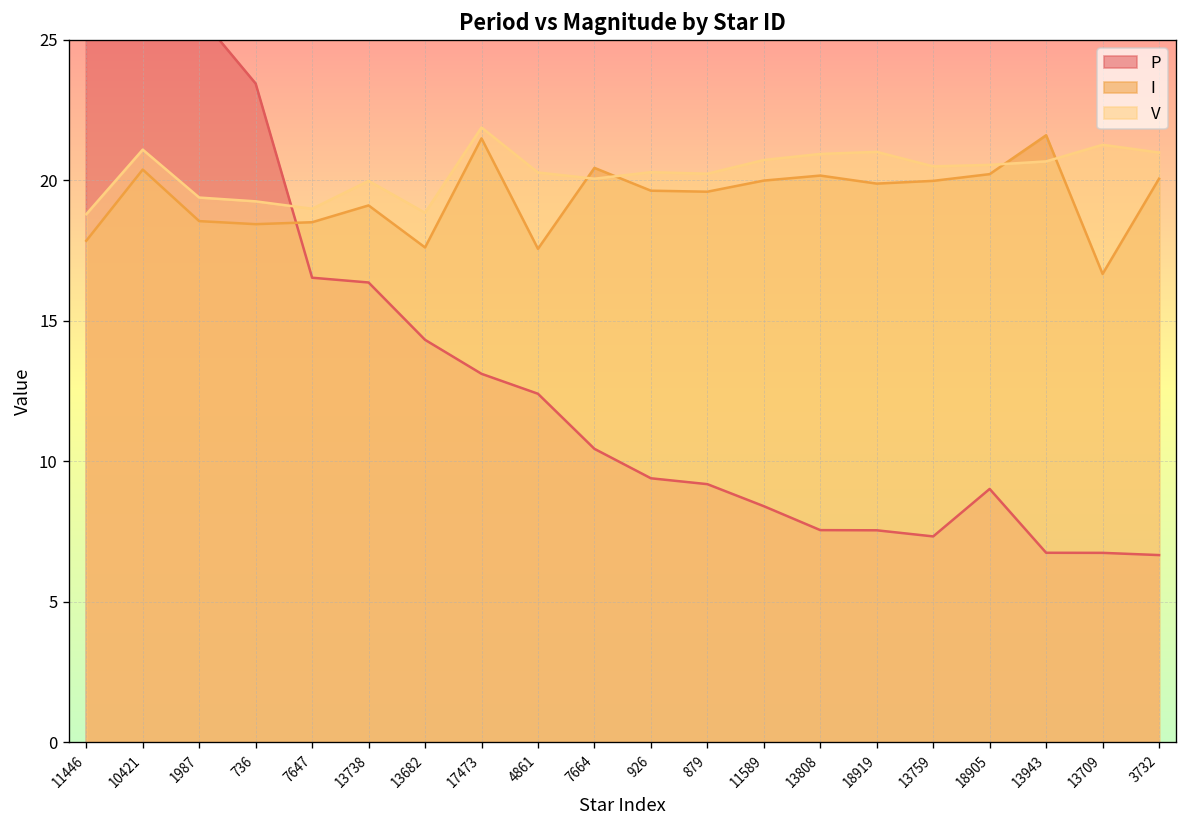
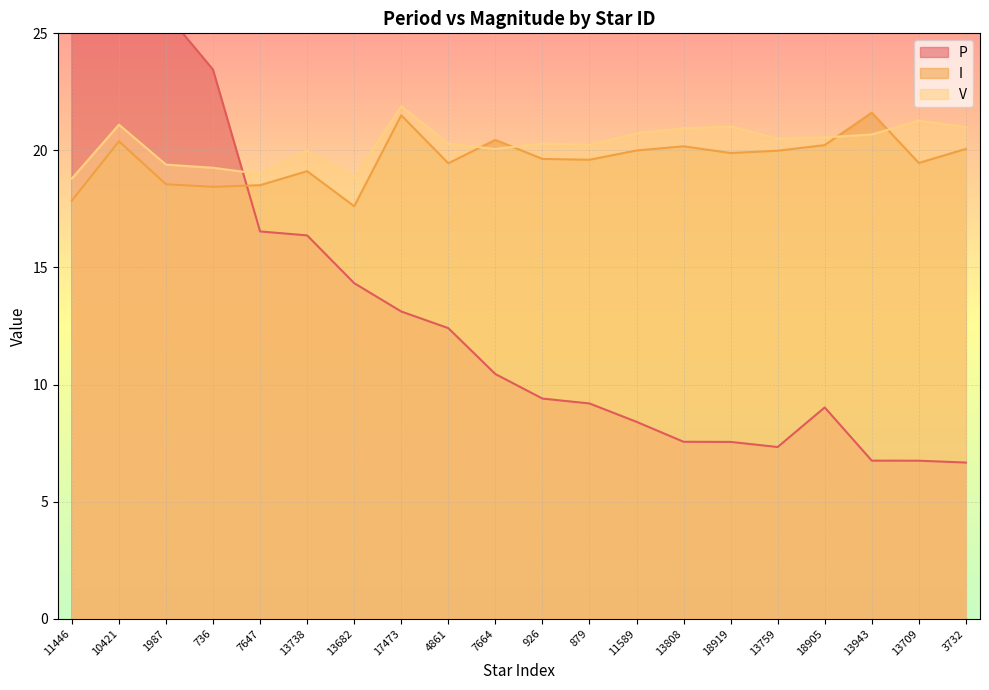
I, 4861: 17.6 -> 19.5
I, 13709: 16.7 -> 19.5
